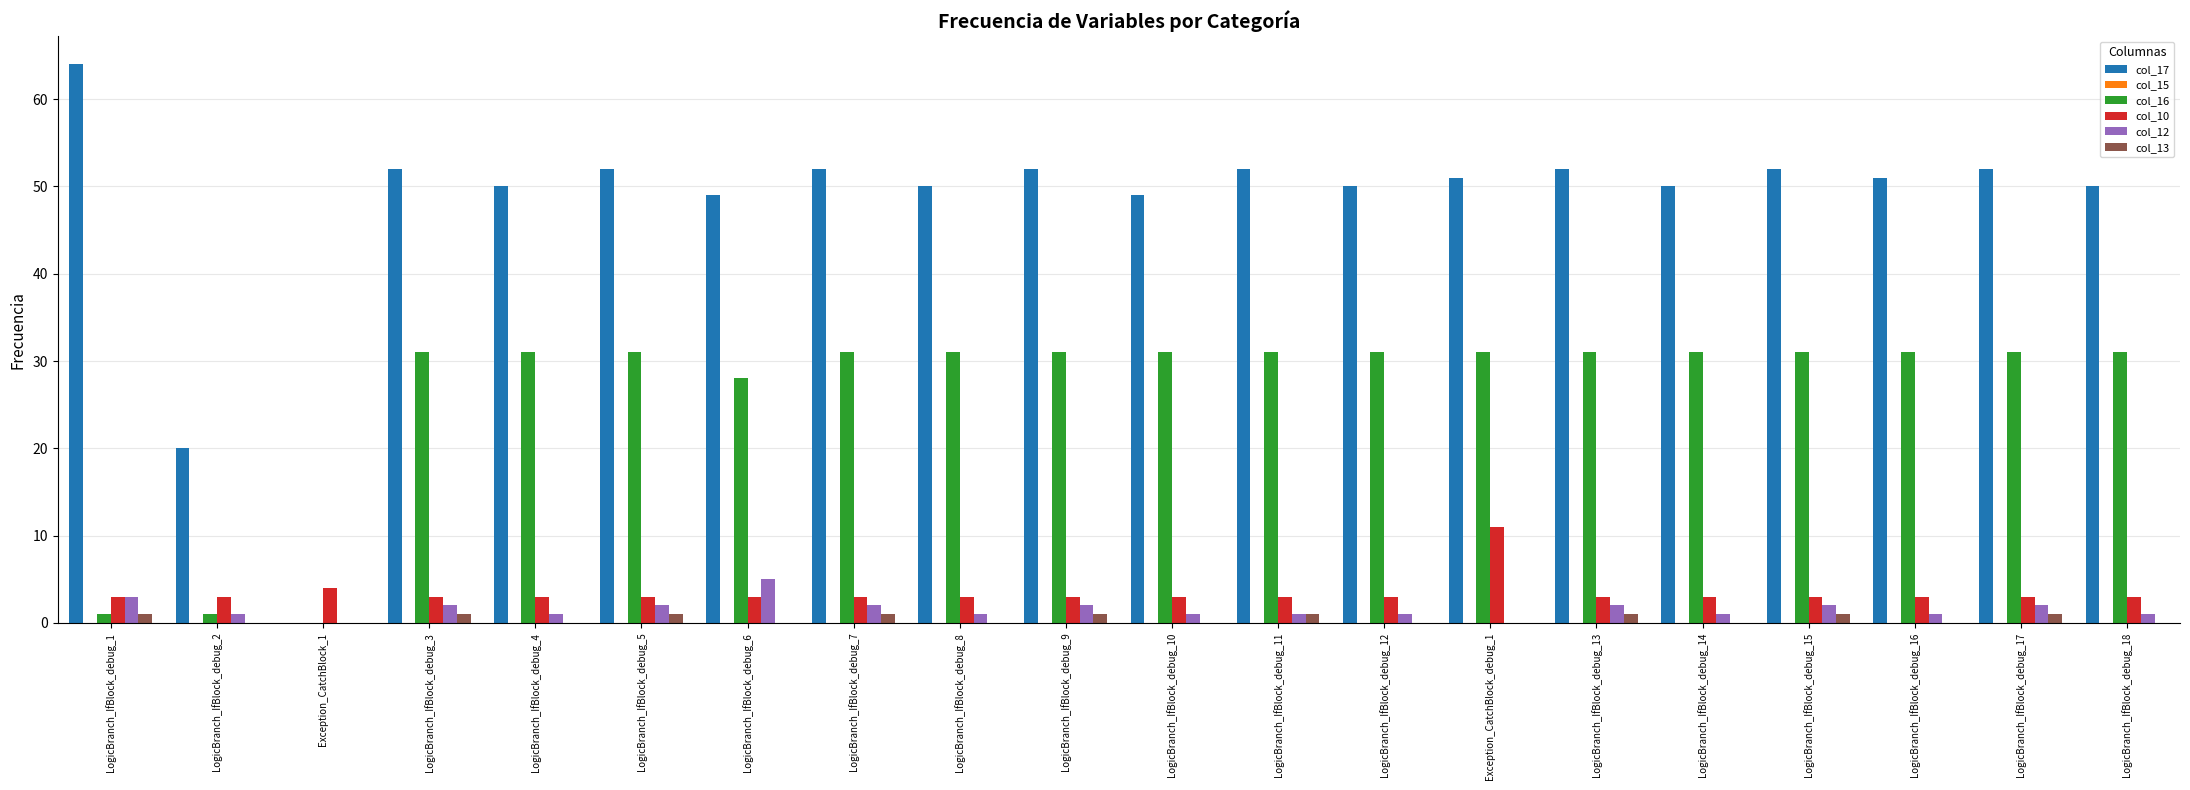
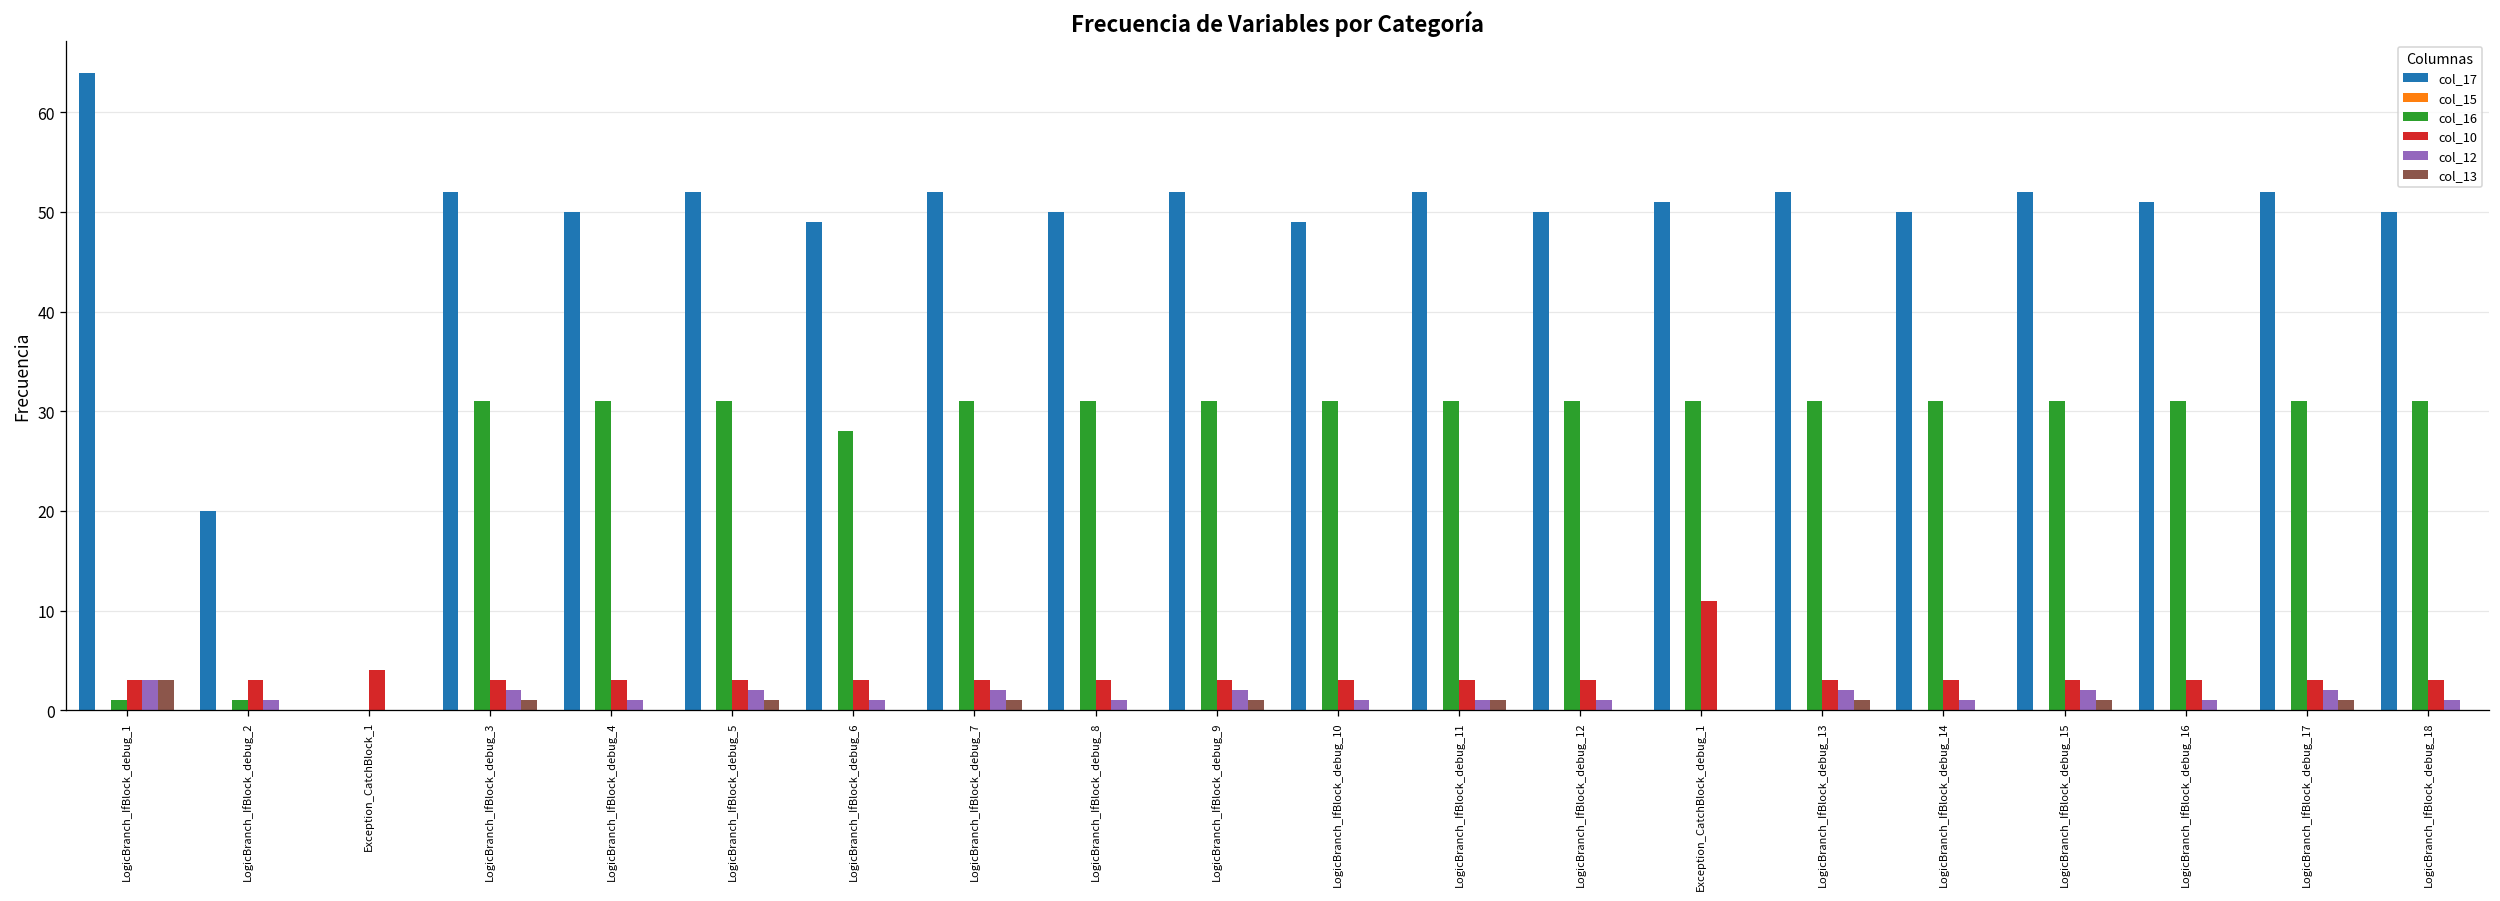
col_13, LogicBranch_IfBlock_debug_1: 1 -> 3
col_12, LogicBranch_IfBlock_debug_6: 5 -> 1
